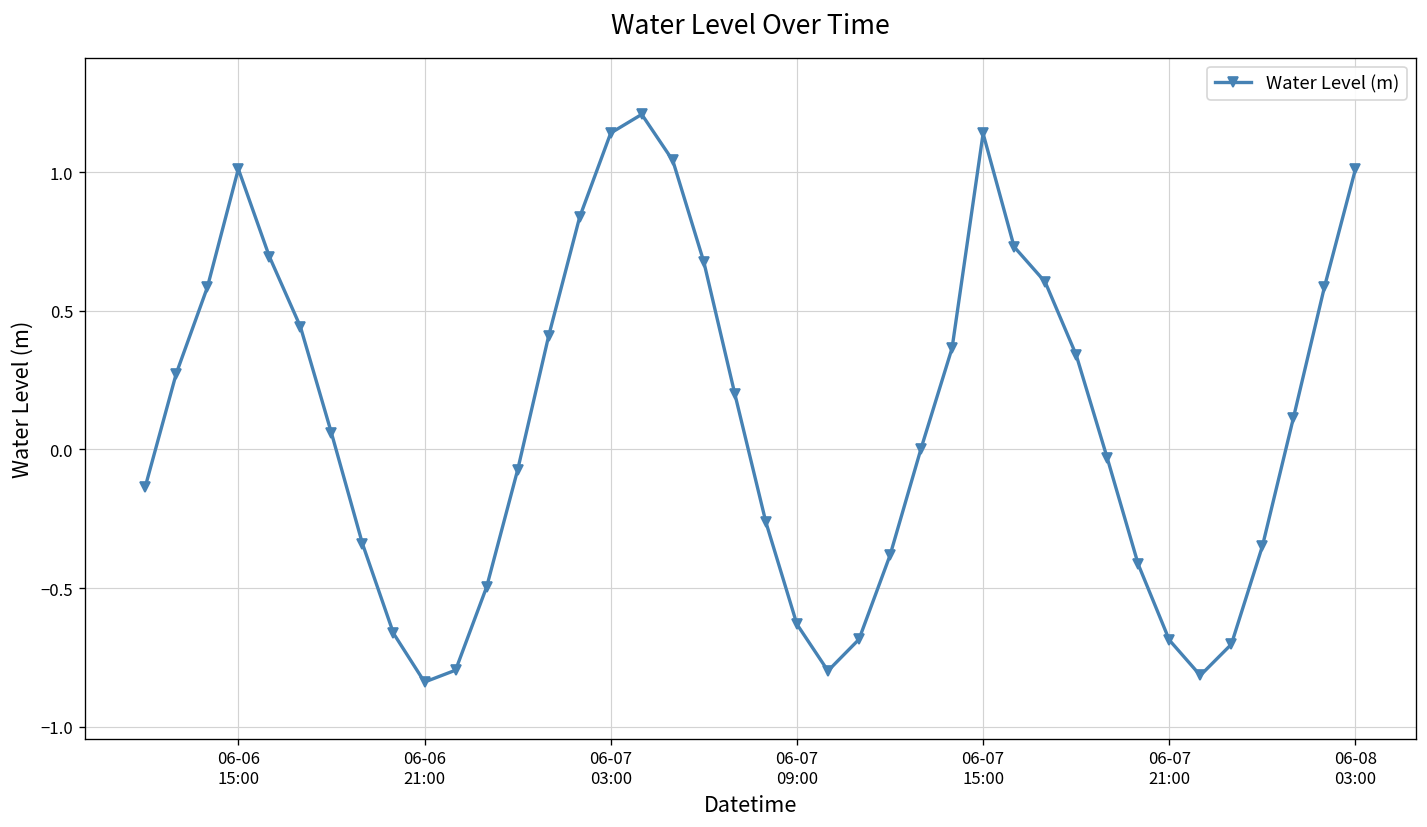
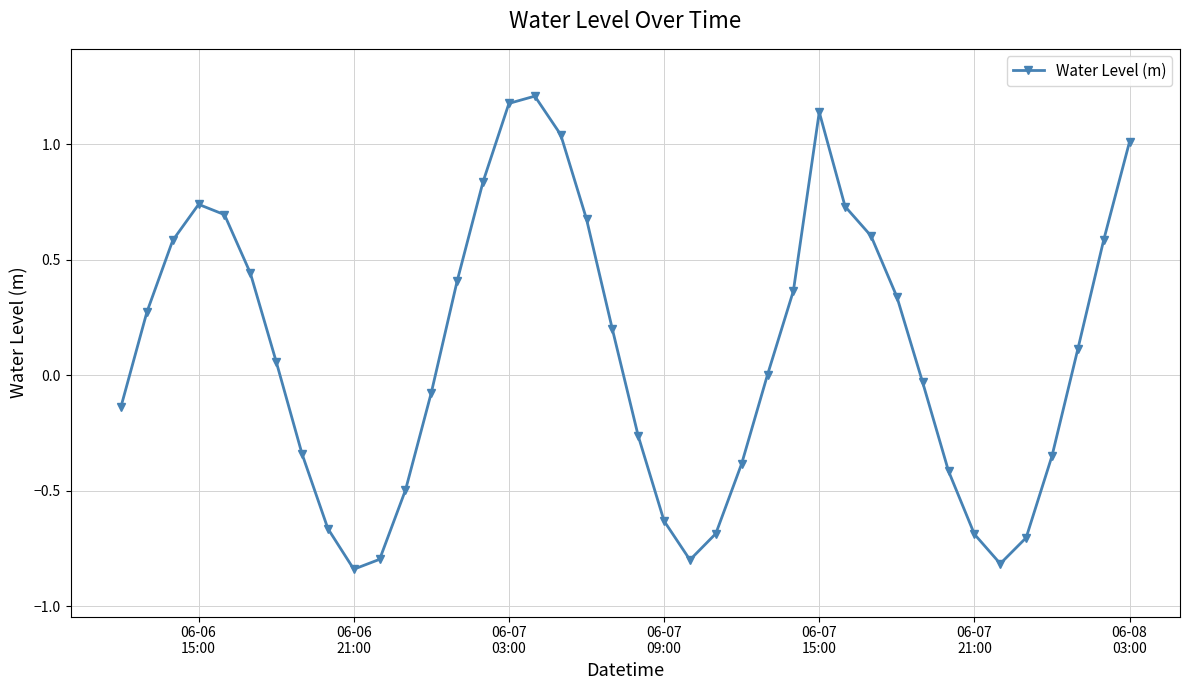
06-06 15:00: 1.01 -> 0.74
06-07 03:00: 1.14 -> 1.18
